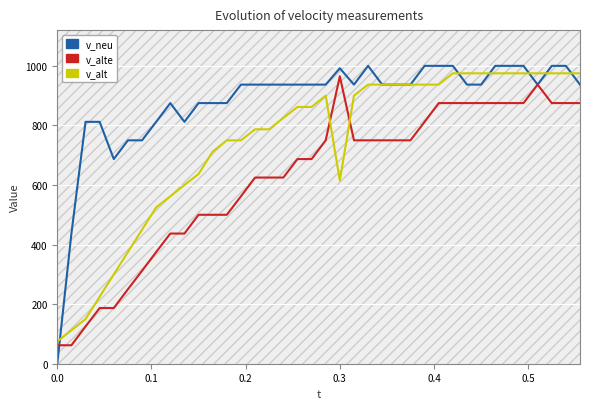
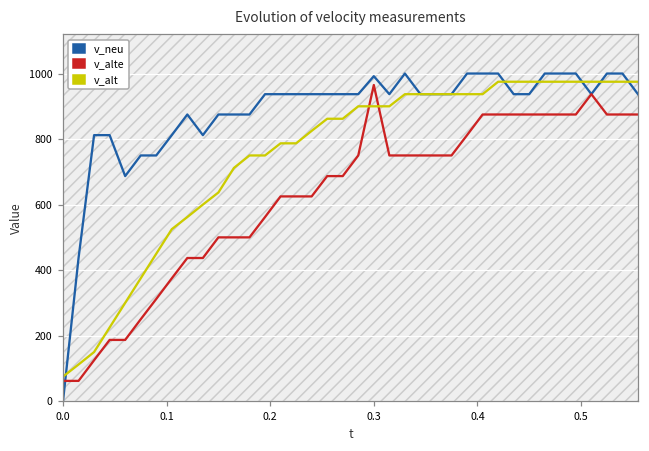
v_alt, 0.3: 620 -> 900
